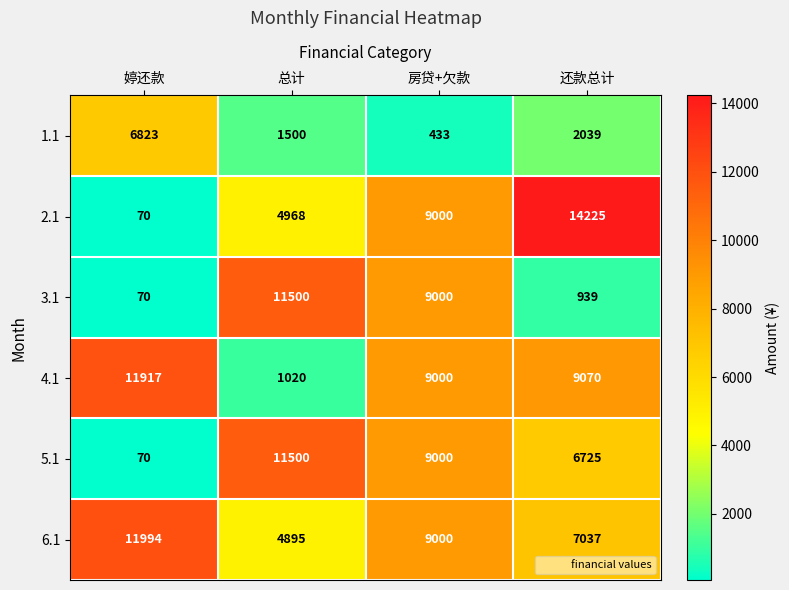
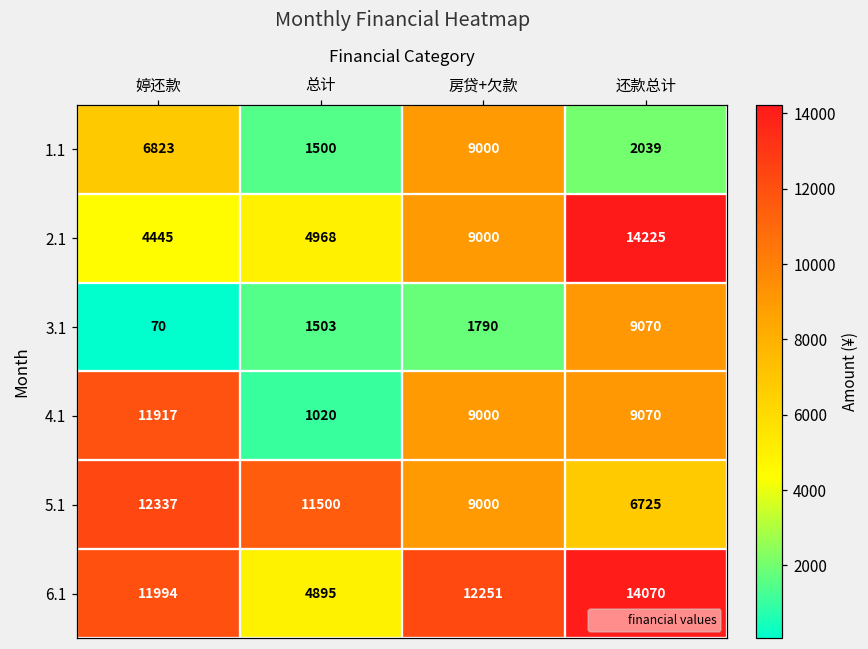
1.1, 房贷+欠款: 433 -> 9000
2.1, 婷还款: 70 -> 4445
3.1, 总计: 11500 -> 1503
3.1, 房贷+欠款: 9000 -> 1790
3.1, 还款总计: 939 -> 9070
5.1, 婷还款: 70 -> 12337
6.1, 房贷+欠款: 9000 -> 12251
6.1, 还款总计: 7037 -> 14070
